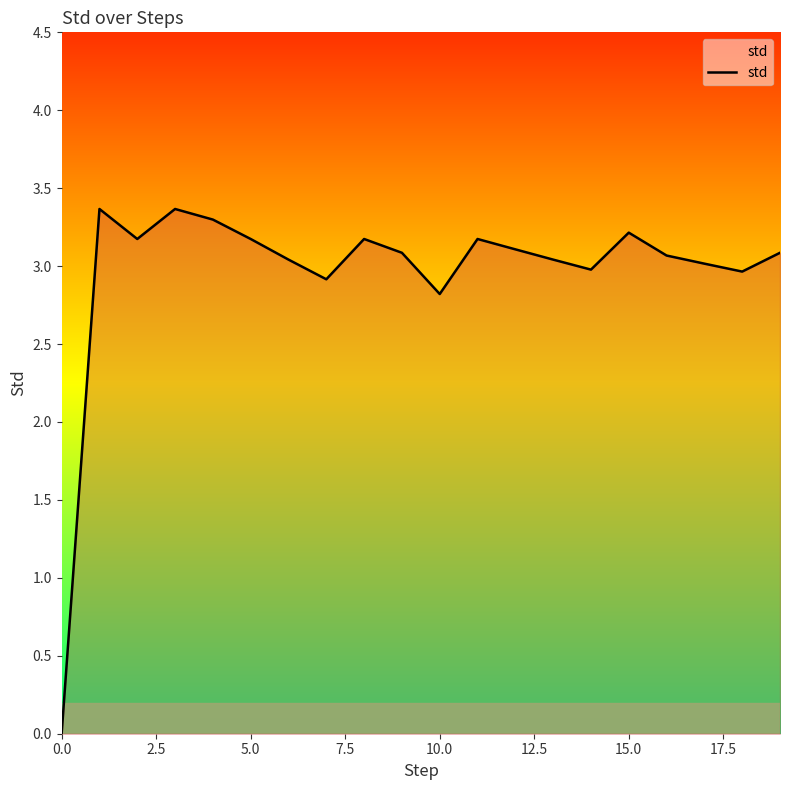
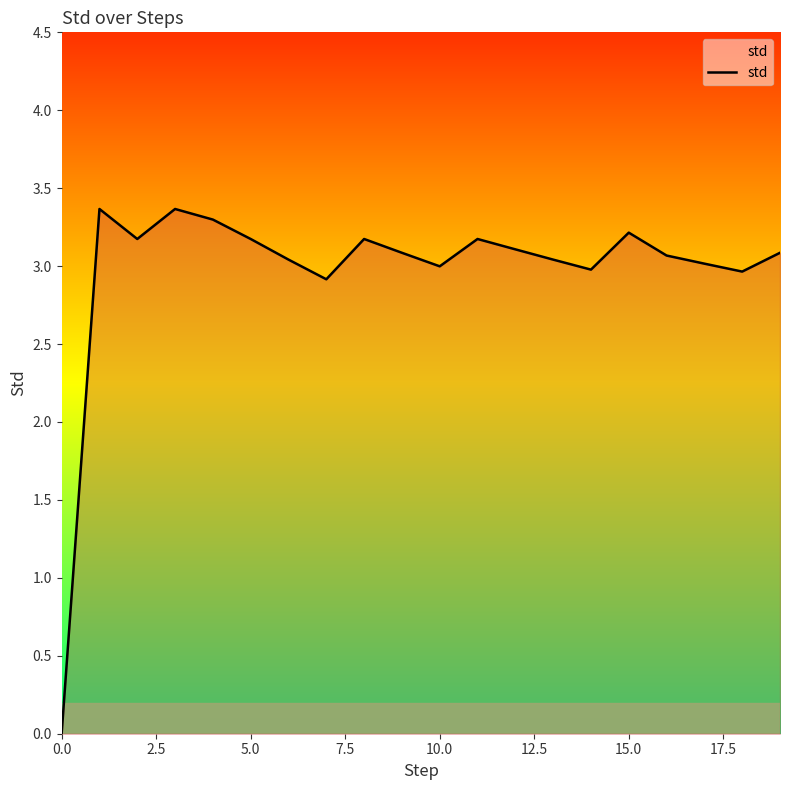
10.0: 2.82 -> 3.00
